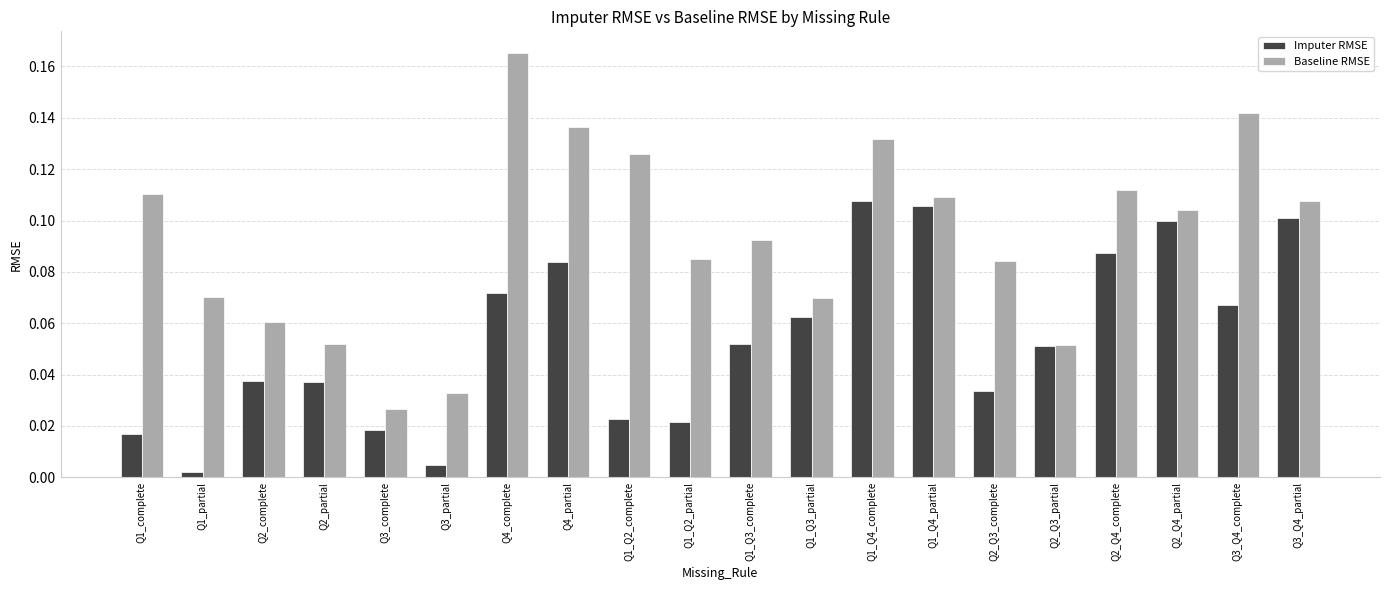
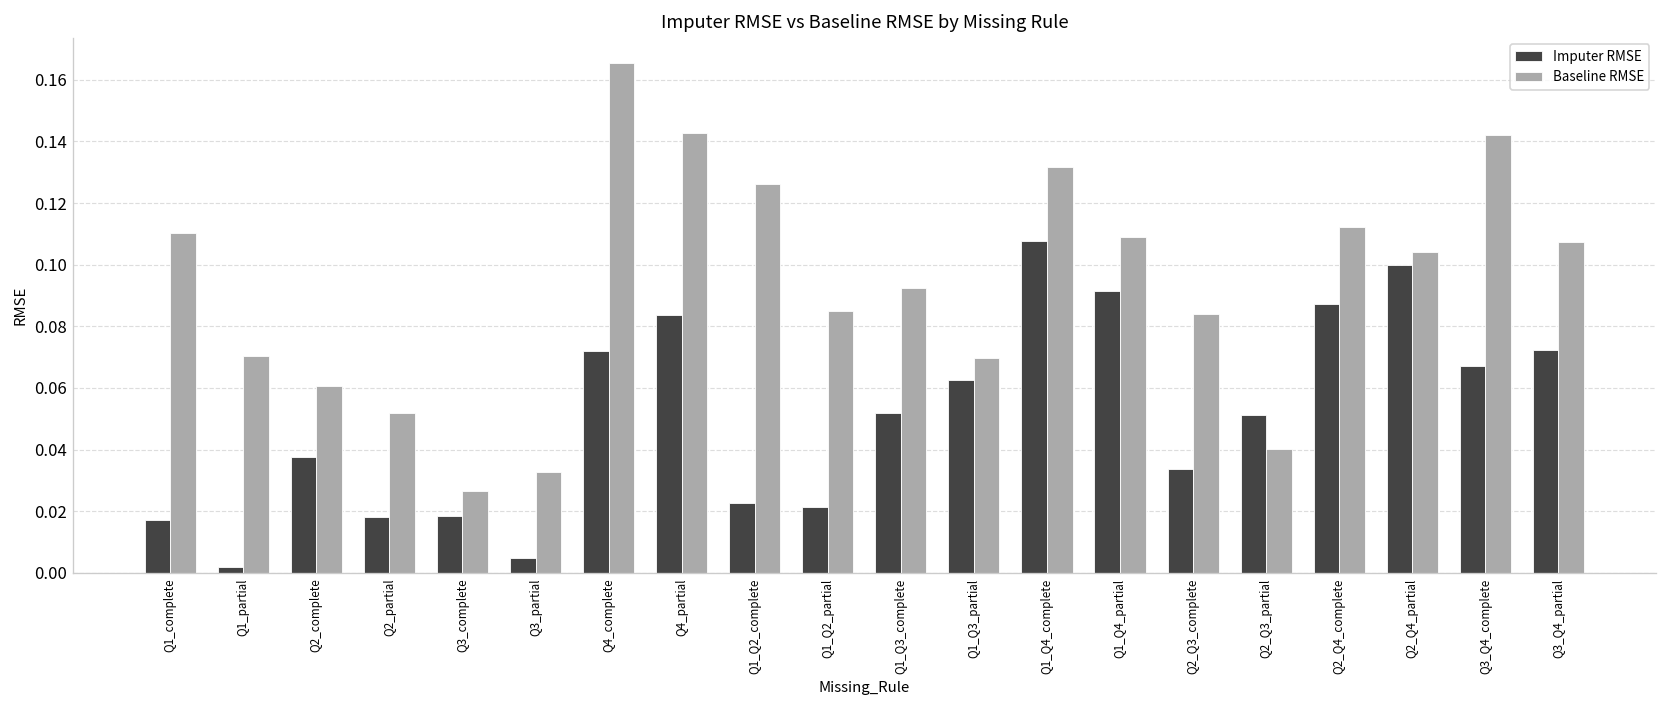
Imputer RMSE, Q2_partial: 0.037 -> 0.018
Baseline RMSE, Q4_partial: 0.136 -> 0.143
Imputer RMSE, Q1_Q4_partial: 0.106 -> 0.092
Baseline RMSE, Q2_Q3_partial: 0.051 -> 0.040
Imputer RMSE, Q3_Q4_partial: 0.101 -> 0.072
